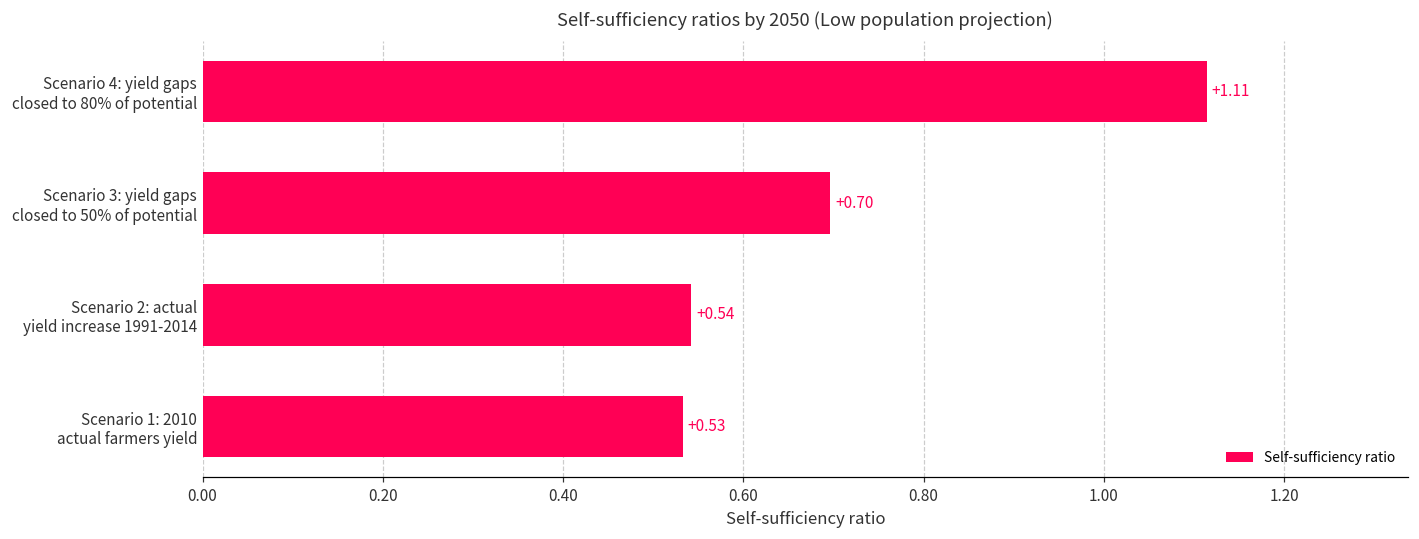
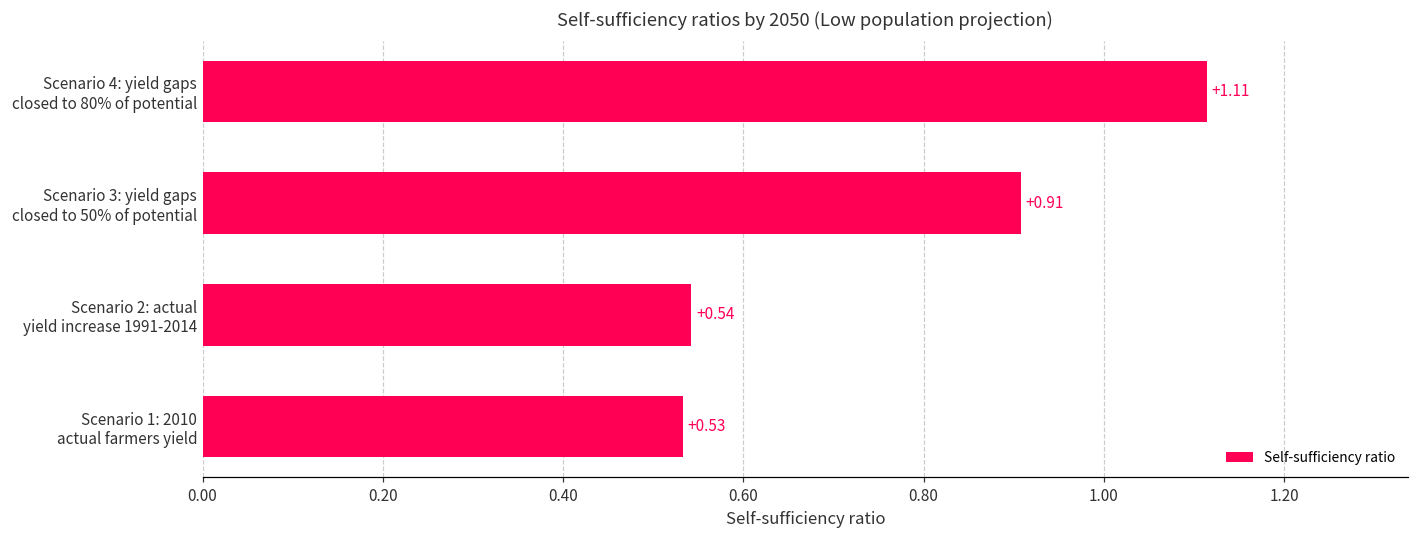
Scenario 3: yield gaps closed to 50% of potential: +0.70 -> +0.91
